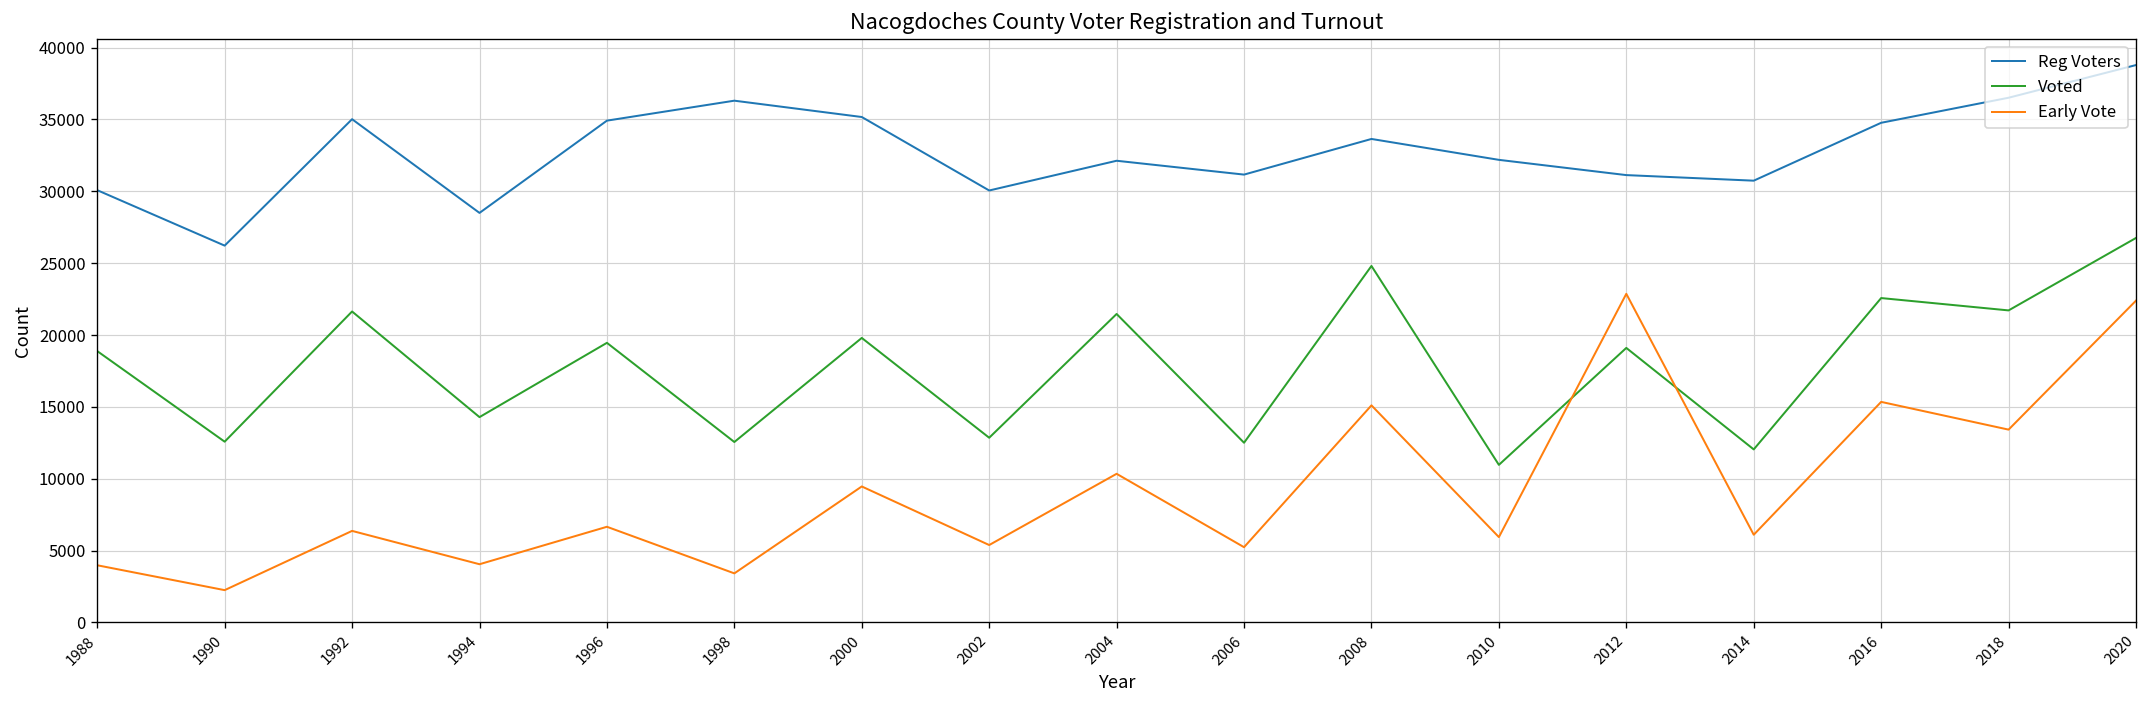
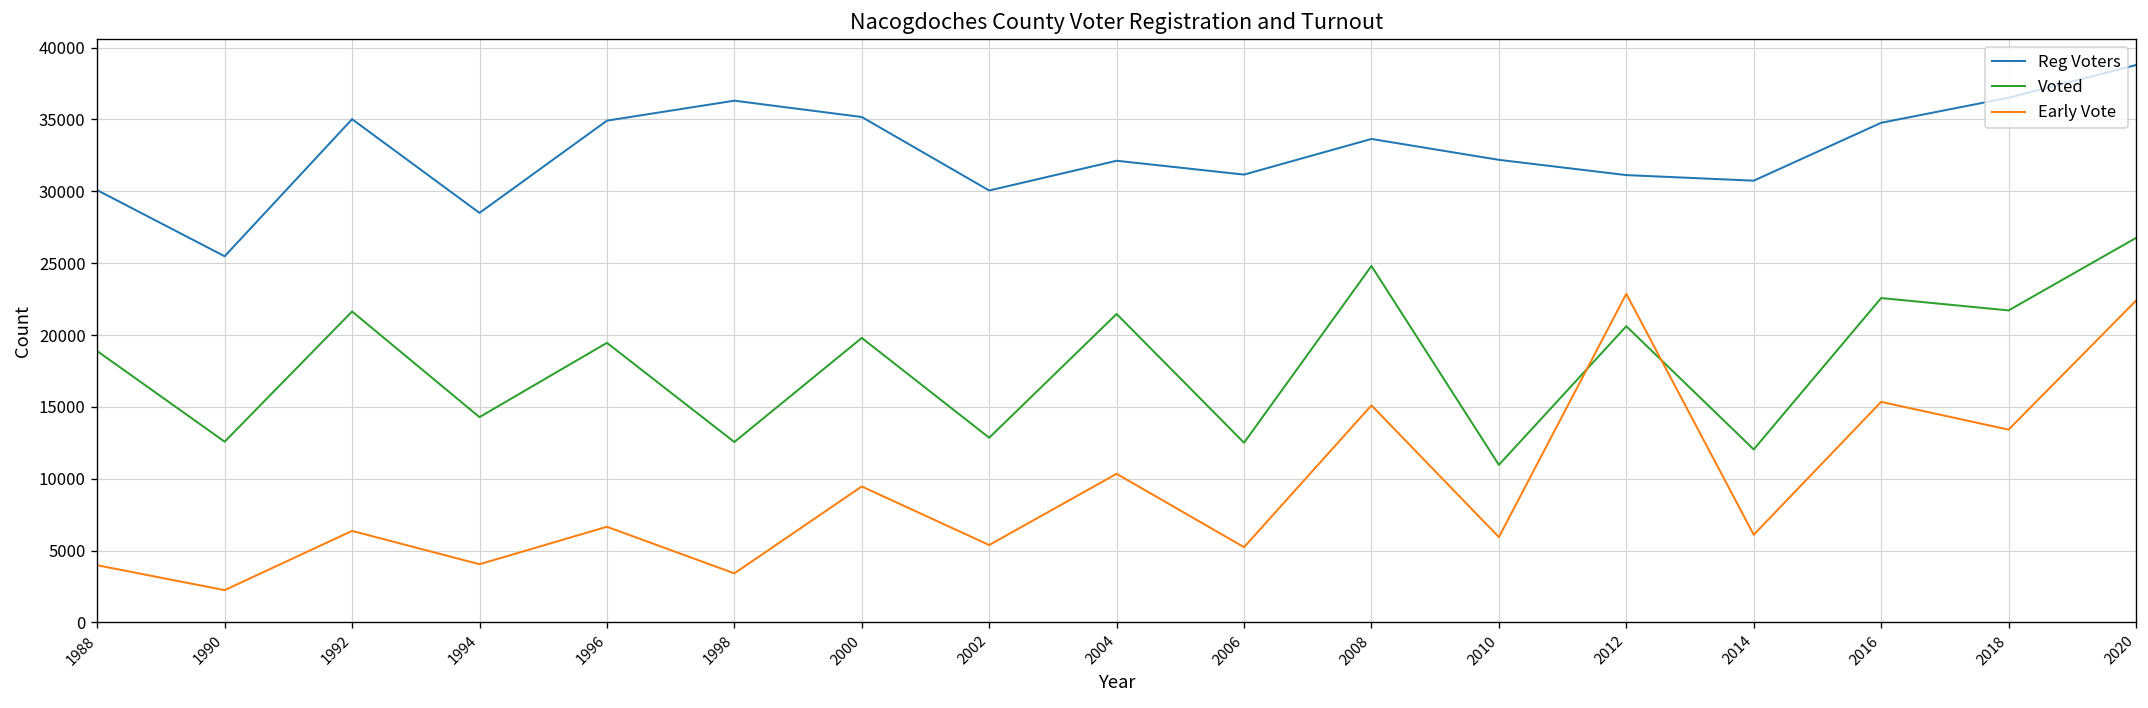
Reg Voters, 1990: 26200 -> 25500
Voted, 2012: 19100 -> 20600
